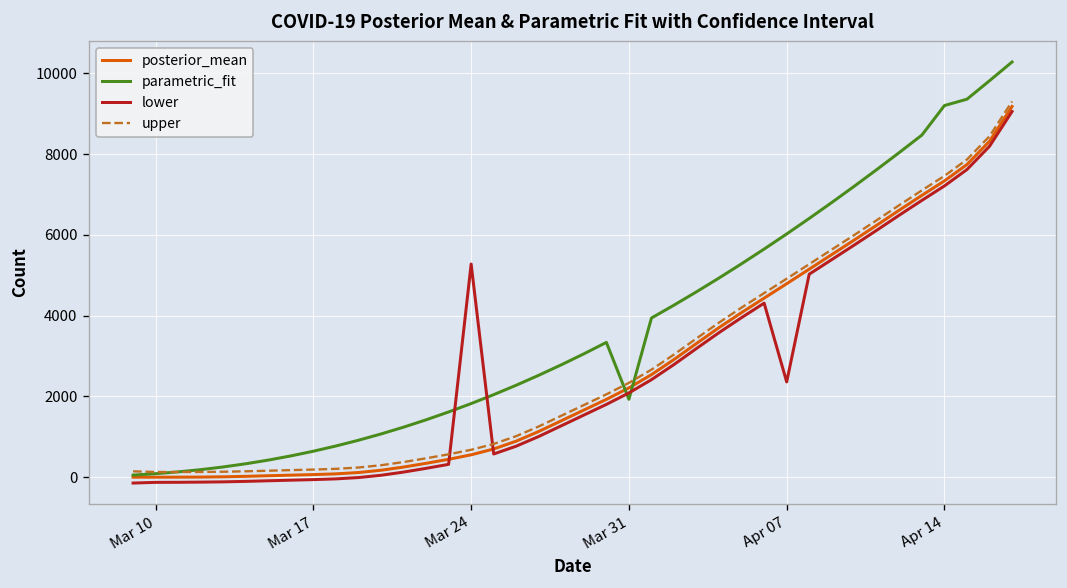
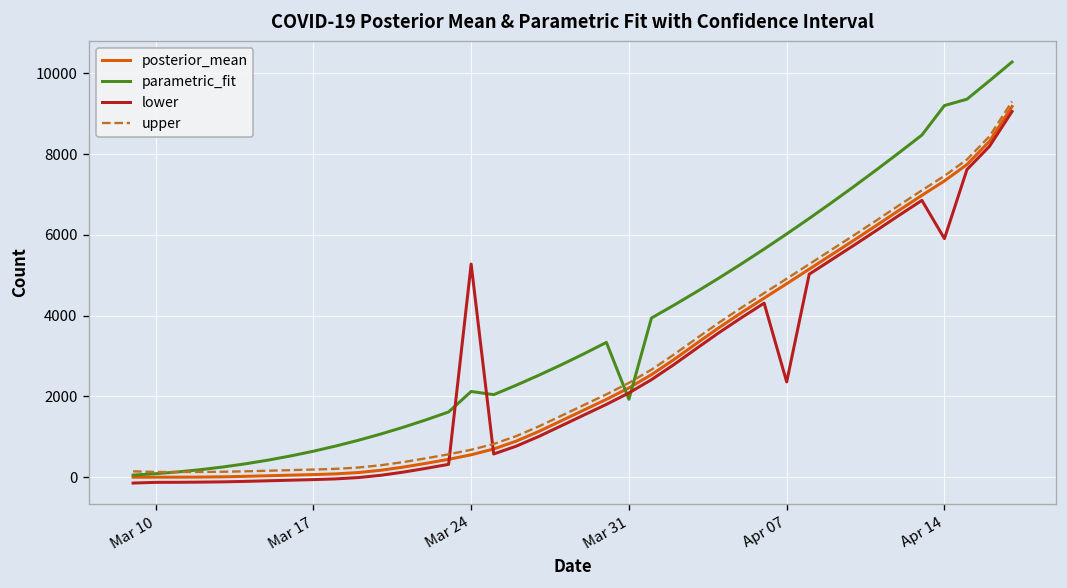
parametric_fit, Mar 24: 1800 -> 2100
lower, Apr 14: 7200 -> 5900
